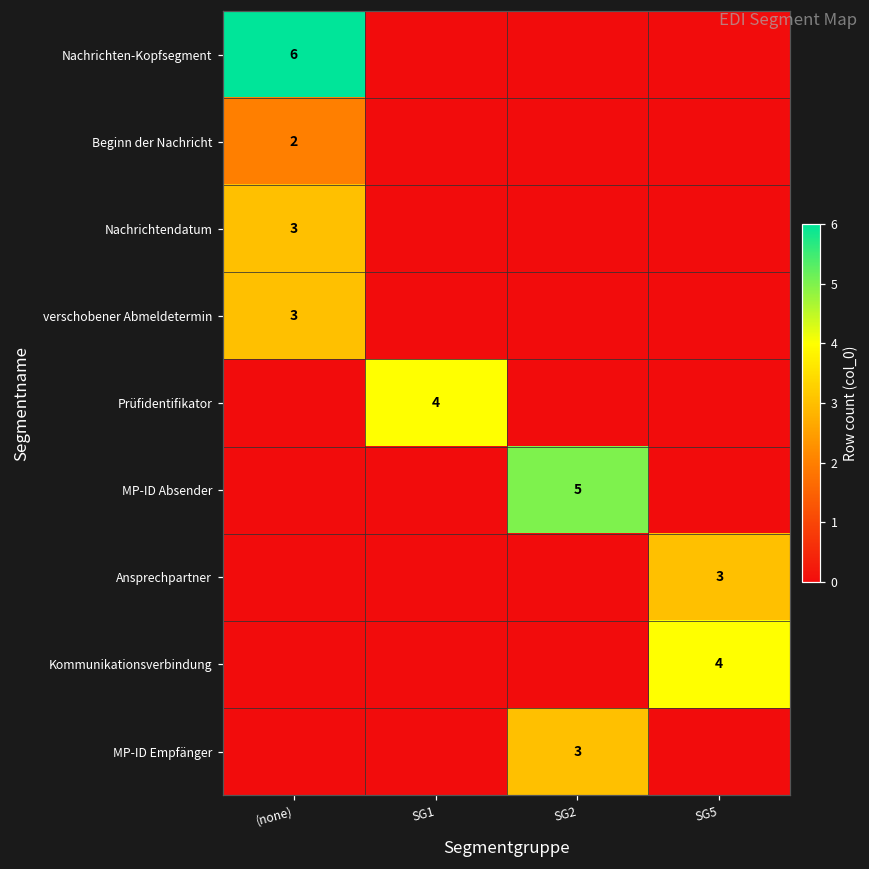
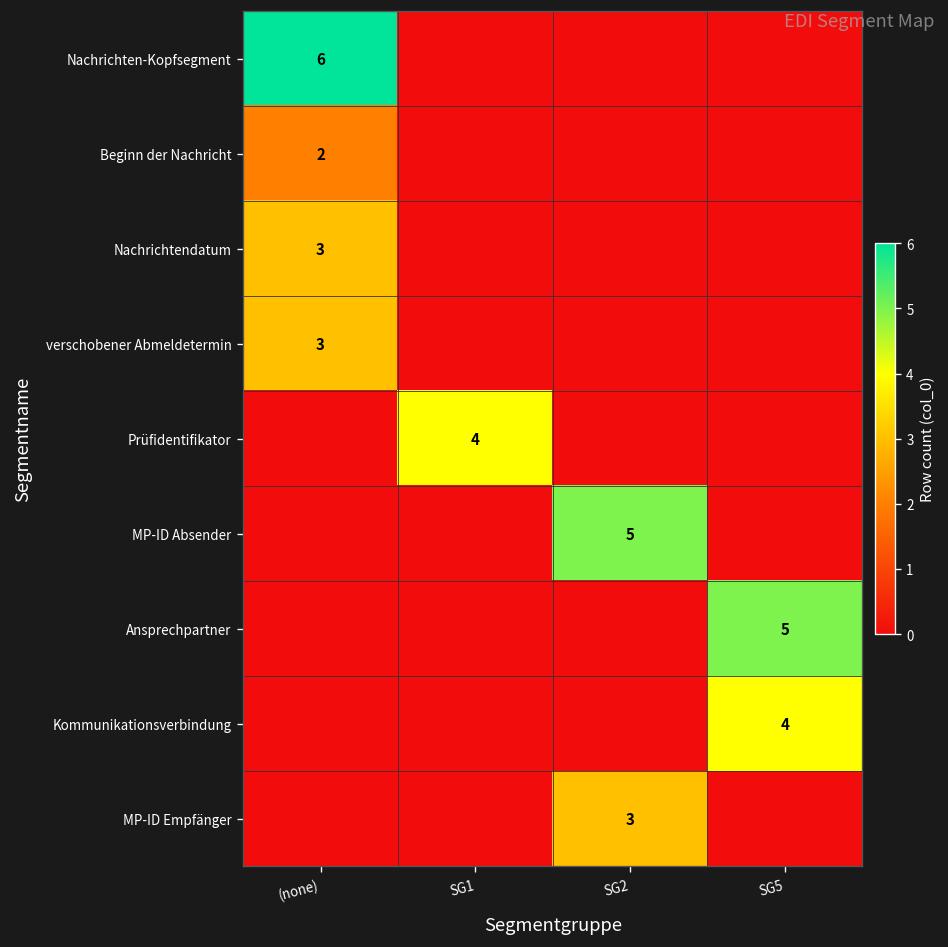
Ansprechpartner, SG5: 3 -> 5
